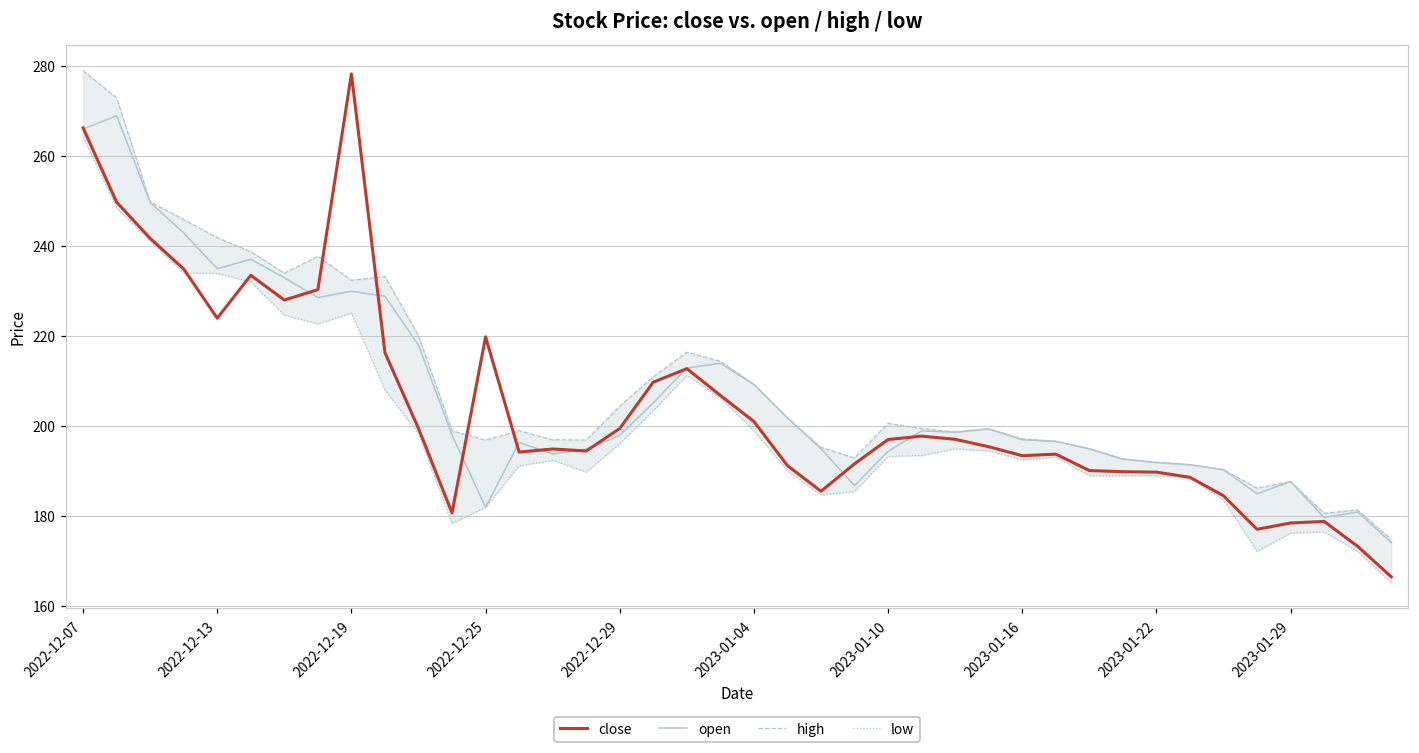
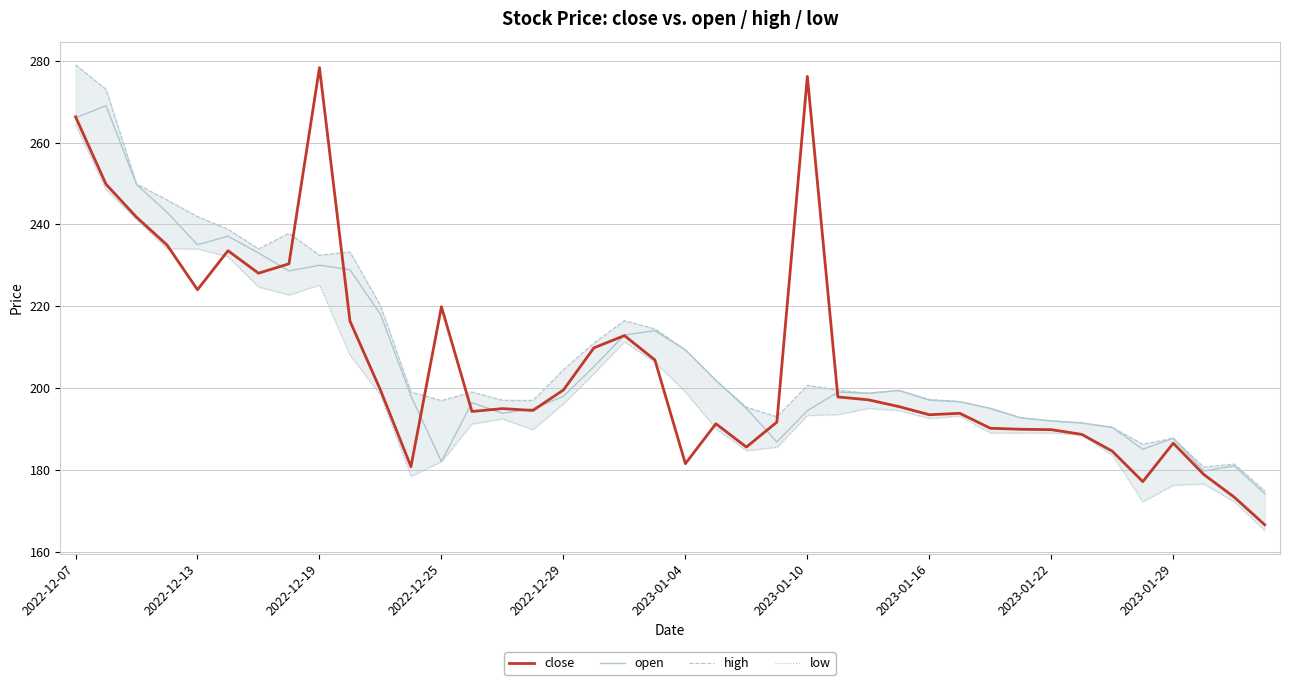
close, 2023-01-04: 201 -> 181
close, 2023-01-10: 197 -> 276
close, 2023-01-29: 179 -> 187
